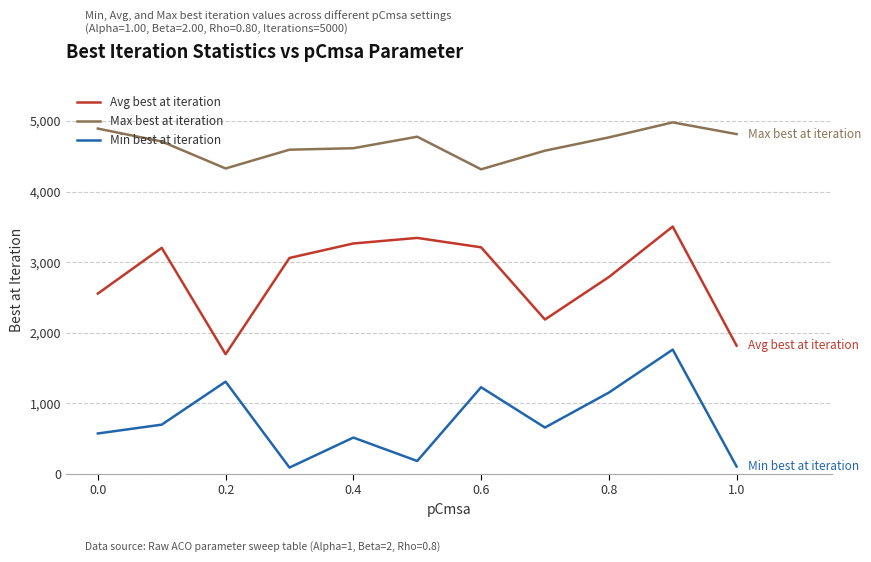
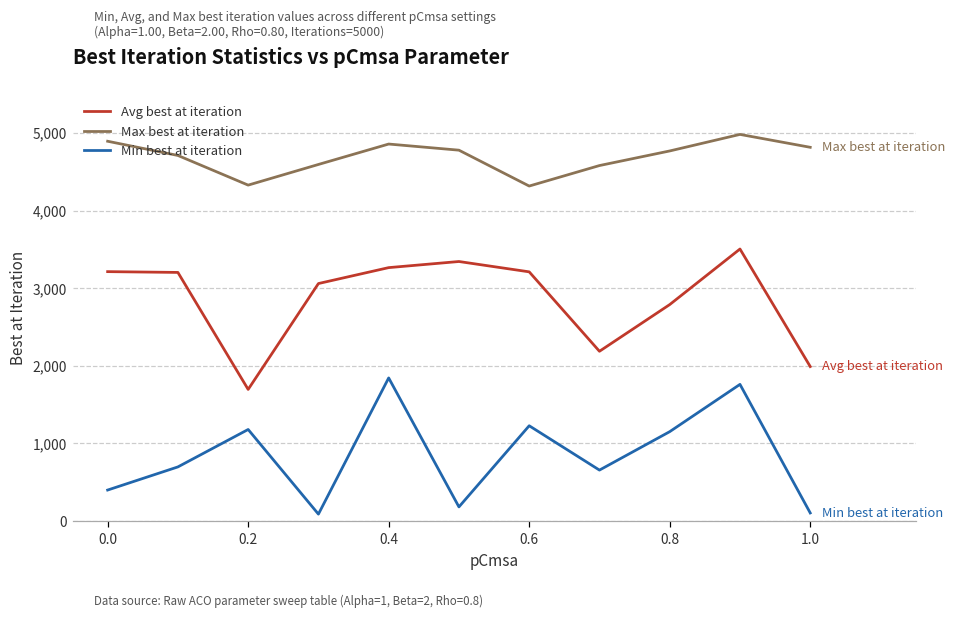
Avg best at iteration, 0.0: 2,600 -> 3,200
Min best at iteration, 0.0: 600 -> 400
Min best at iteration, 0.2: 1,300 -> 1,200
Max best at iteration, 0.4: 4,600 -> 4,900
Min best at iteration, 0.4: 500 -> 1,800
Avg best at iteration, 1.0: 1,800 -> 2,000
